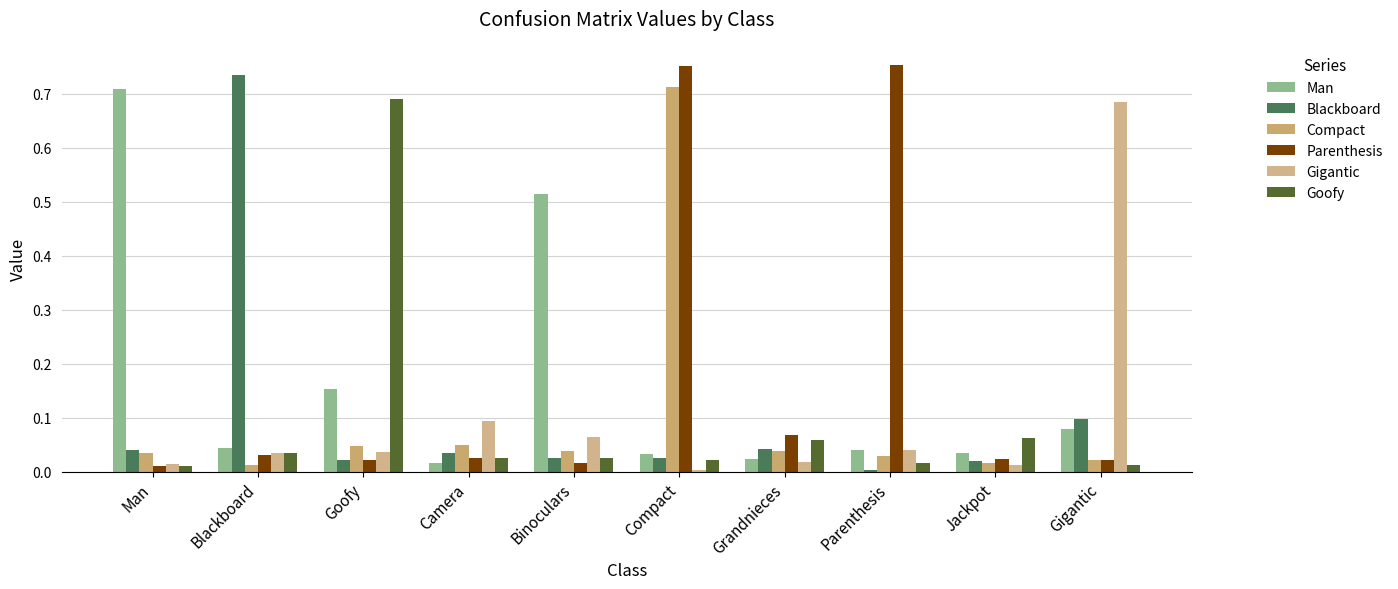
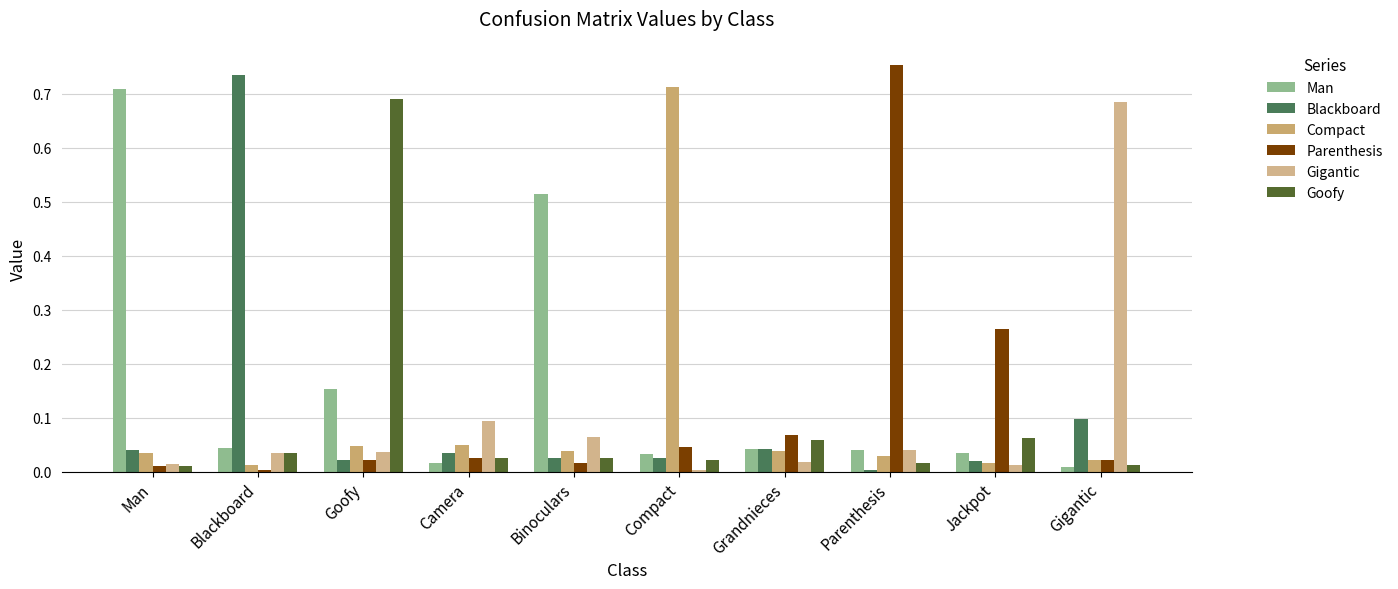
Parenthesis, Blackboard: 0.03 -> 0.00
Parenthesis, Compact: 0.75 -> 0.05
Man, Grandnieces: 0.02 -> 0.04
Parenthesis, Jackpot: 0.02 -> 0.26
Man, Gigantic: 0.08 -> 0.01
